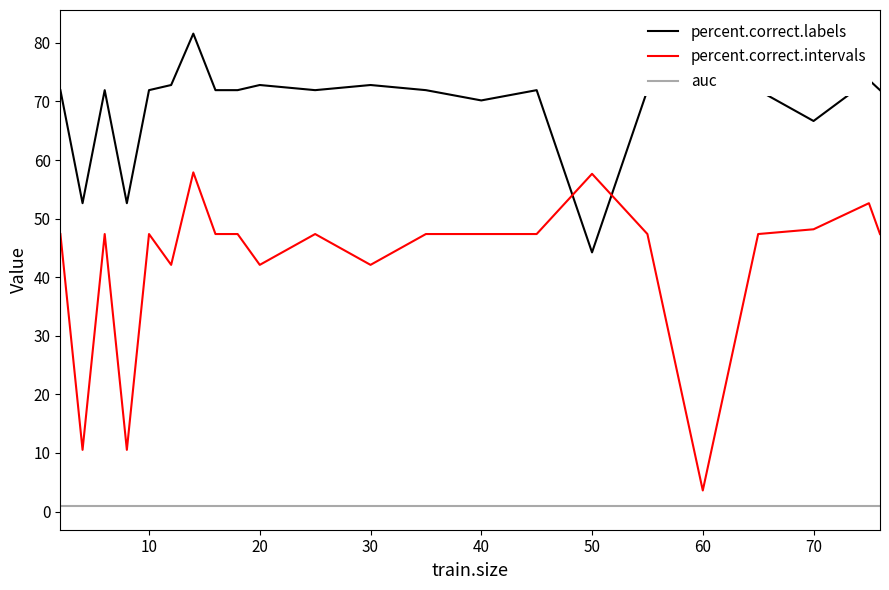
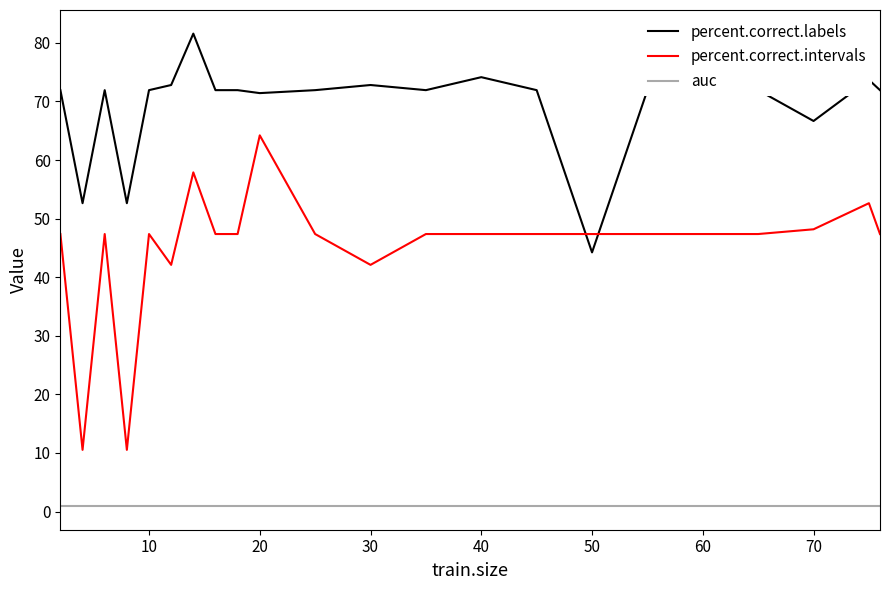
percent.correct.labels, 20: 73 -> 71
percent.correct.intervals, 20: 42 -> 64
percent.correct.labels, 40: 70 -> 74
percent.correct.intervals, 50: 58 -> 47
percent.correct.intervals, 60: 4 -> 47
